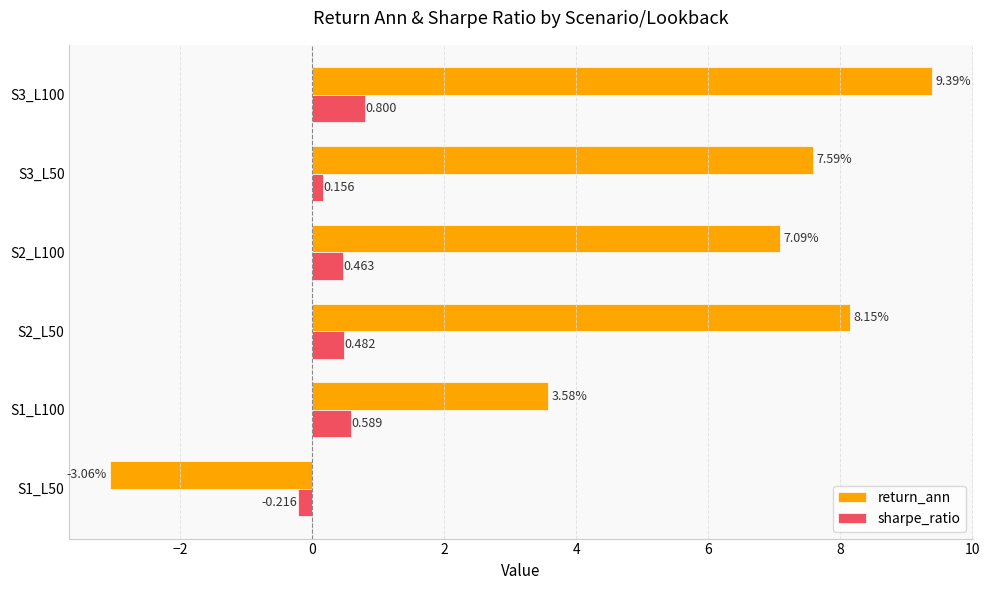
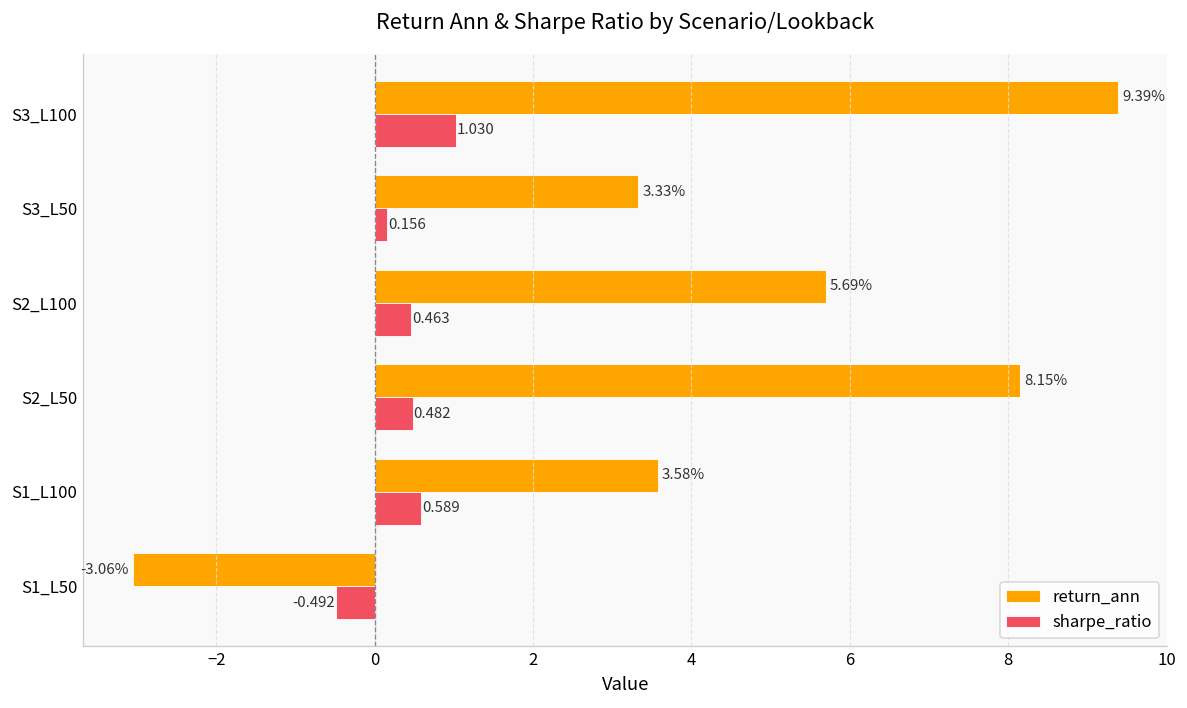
sharpe_ratio, S3_L100: 0.800 -> 1.030
return_ann, S3_L50: 7.59% -> 3.33%
return_ann, S2_L100: 7.09% -> 5.69%
sharpe_ratio, S1_L50: -0.216 -> -0.492
